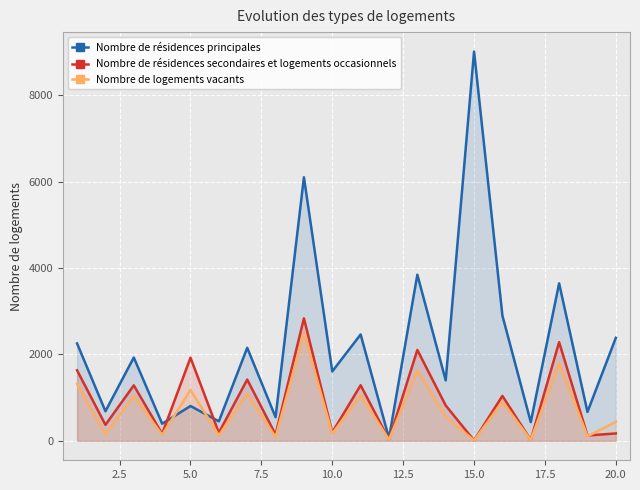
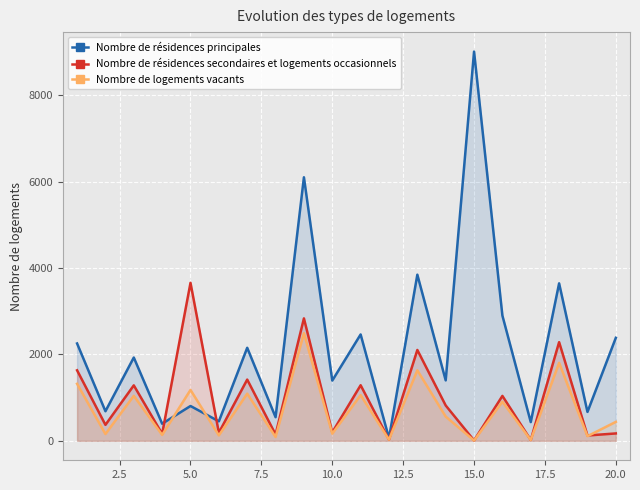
Nombre de résidences secondaires et logements occasionnels, 5.0: 1900 -> 3700
Nombre de résidences principales, 10.0: 1600 -> 1400
